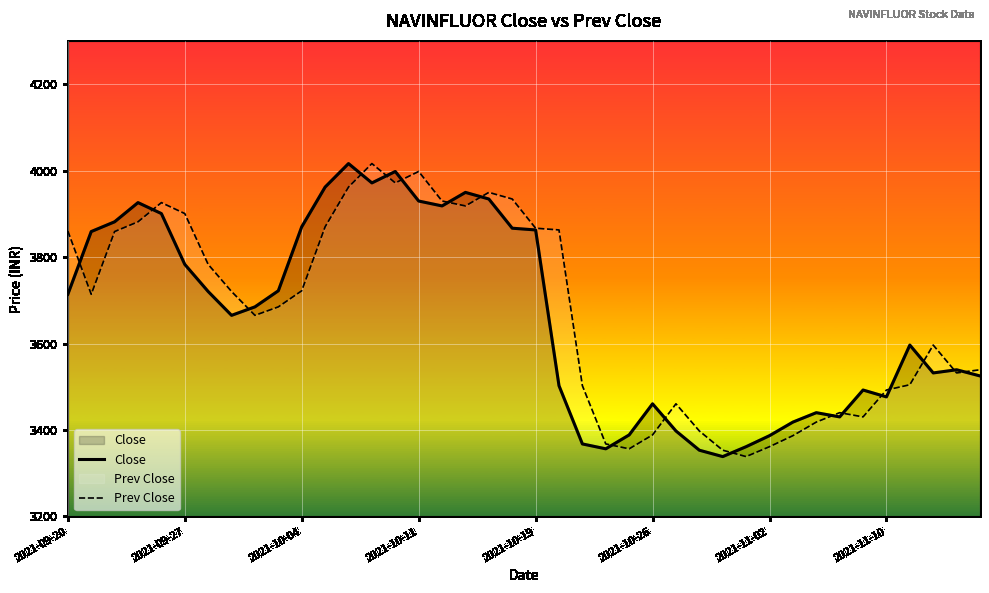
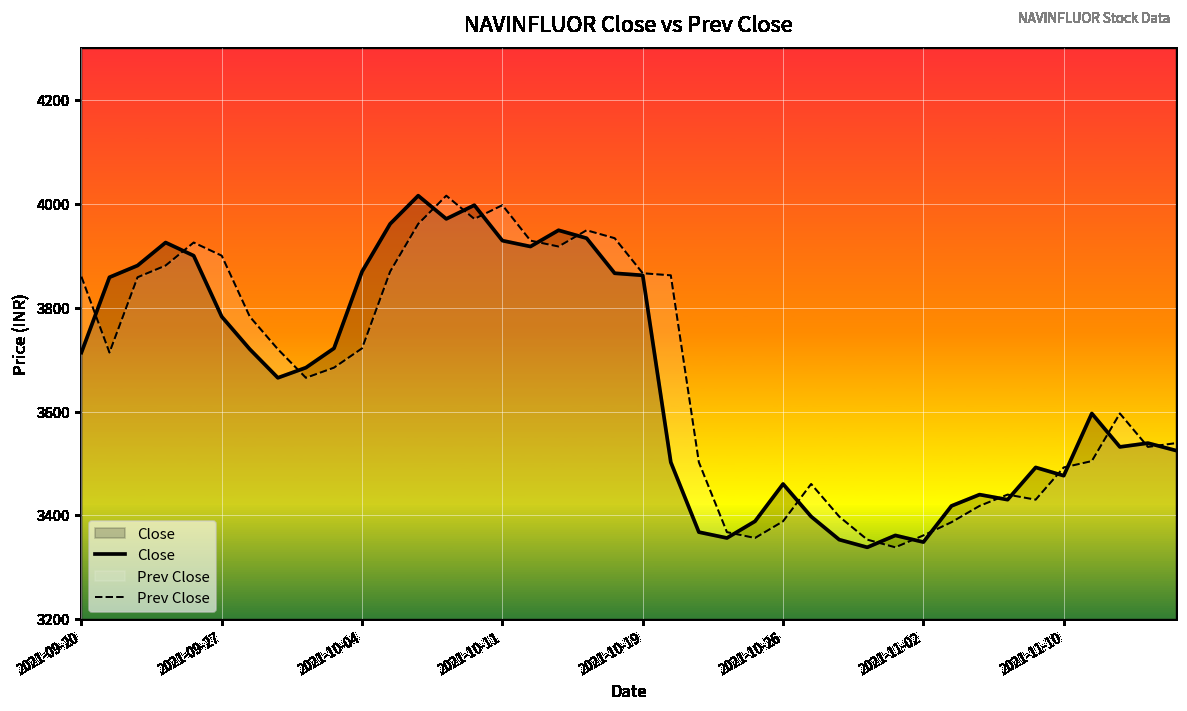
Close, 2021-11-02: 3390 -> 3350
